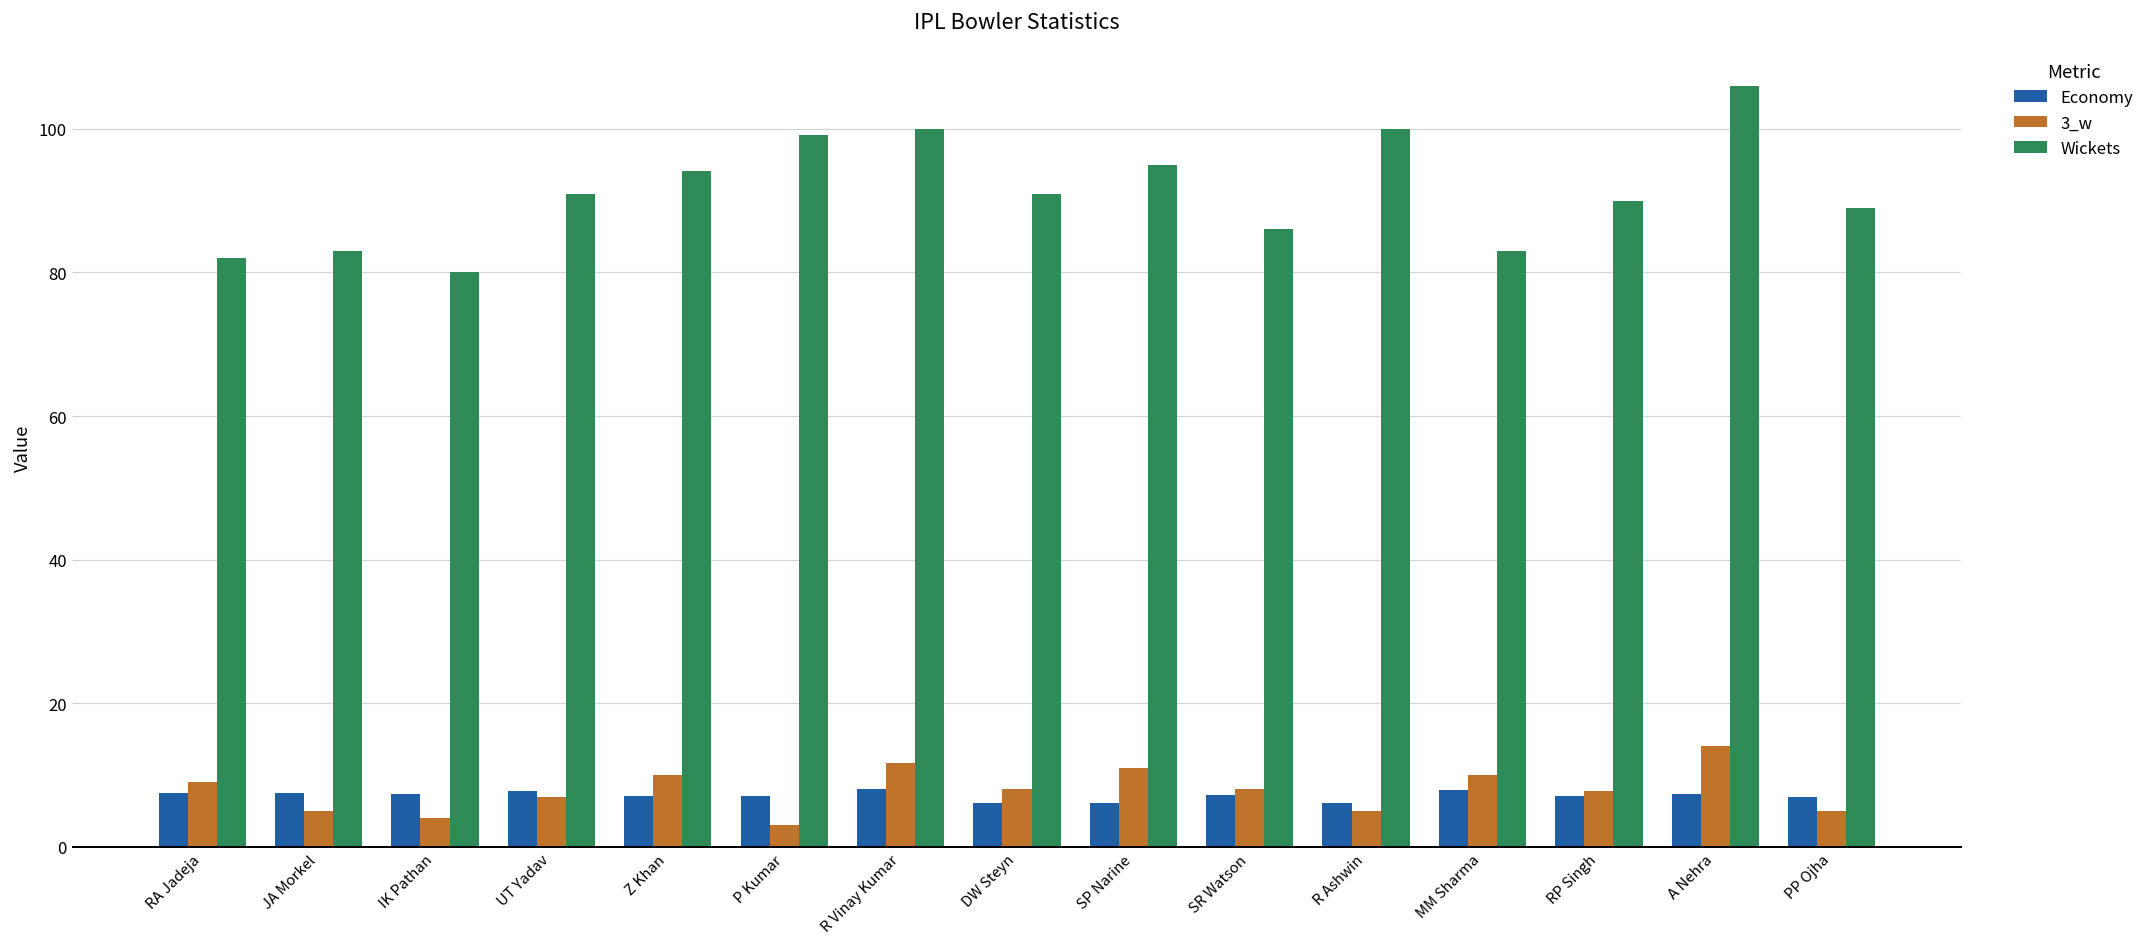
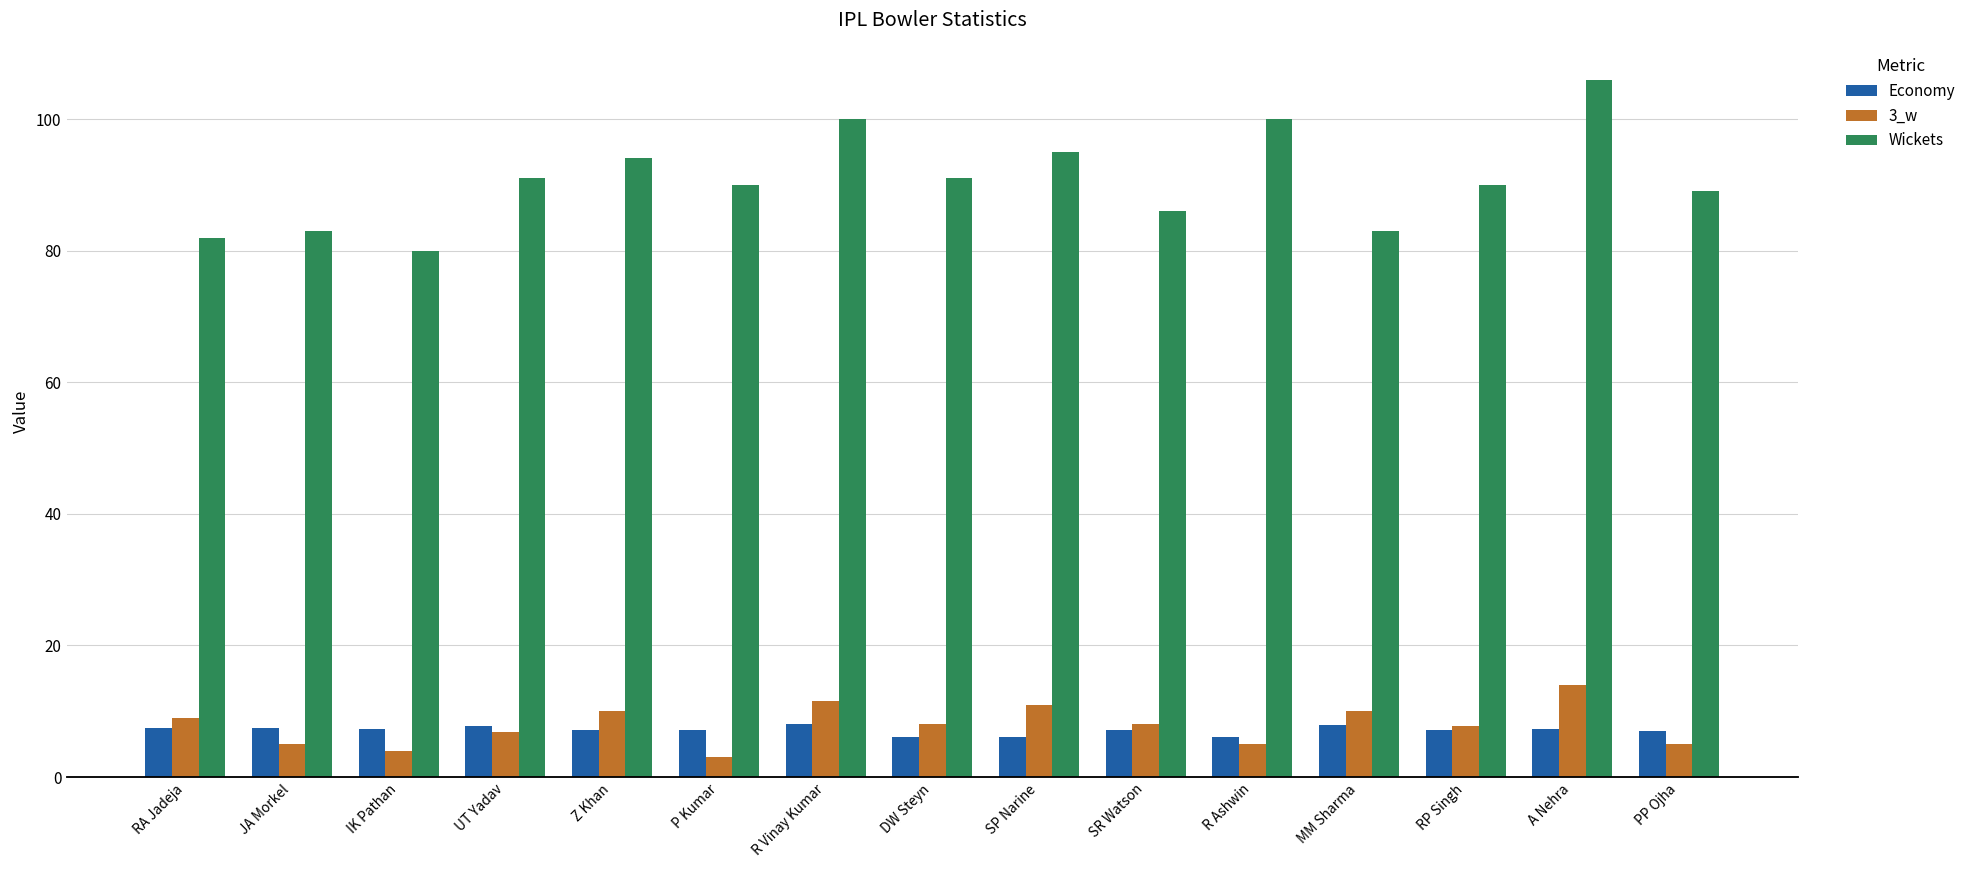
Wickets, P Kumar: 99 -> 90
